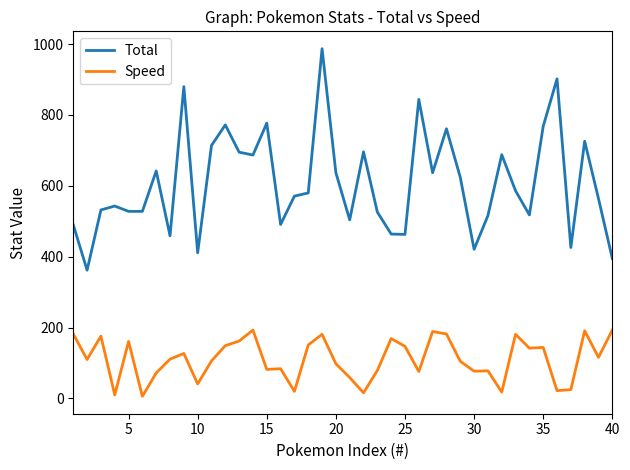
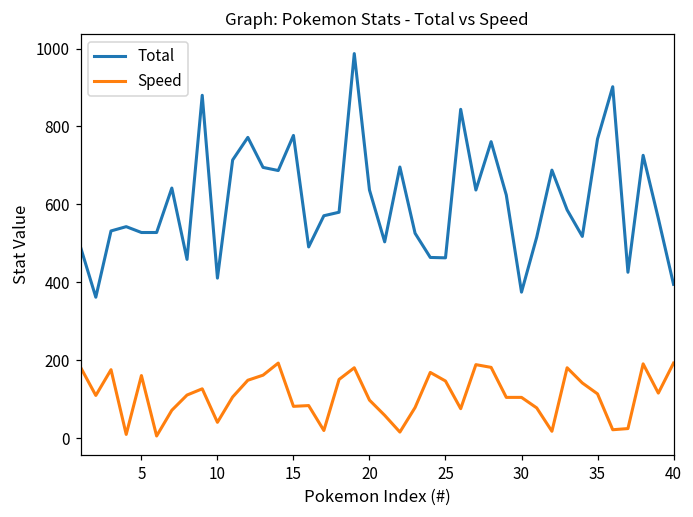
Total, 30: 420 -> 380
Speed, 30: 80 -> 110
Speed, 35: 140 -> 110
